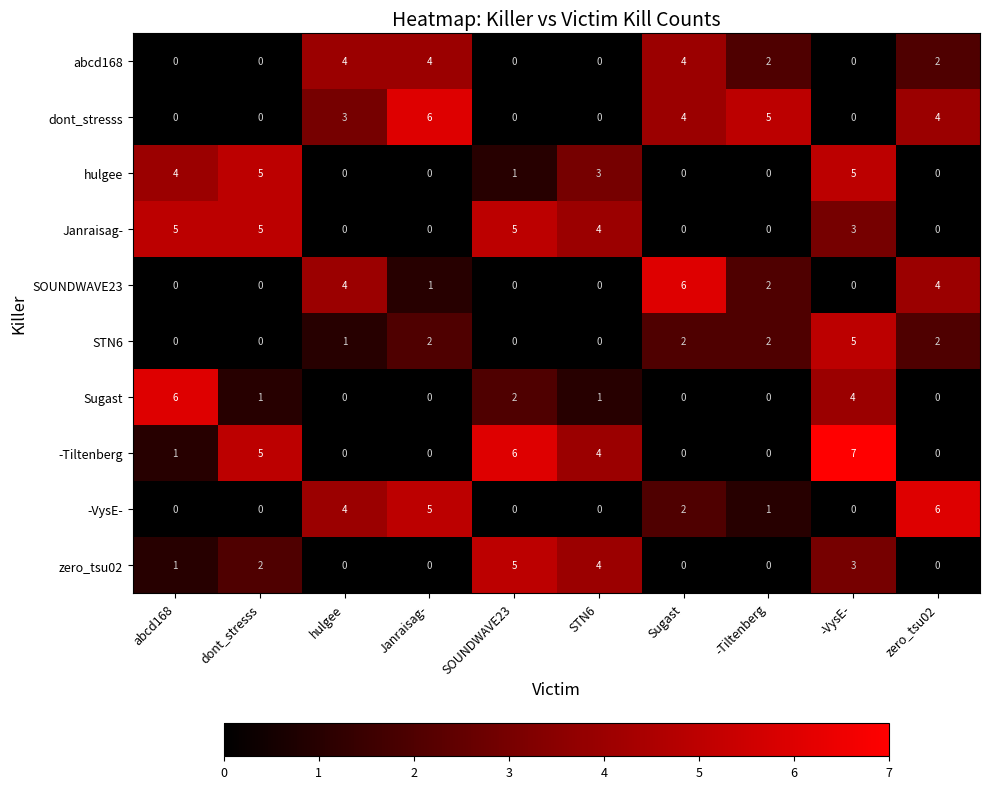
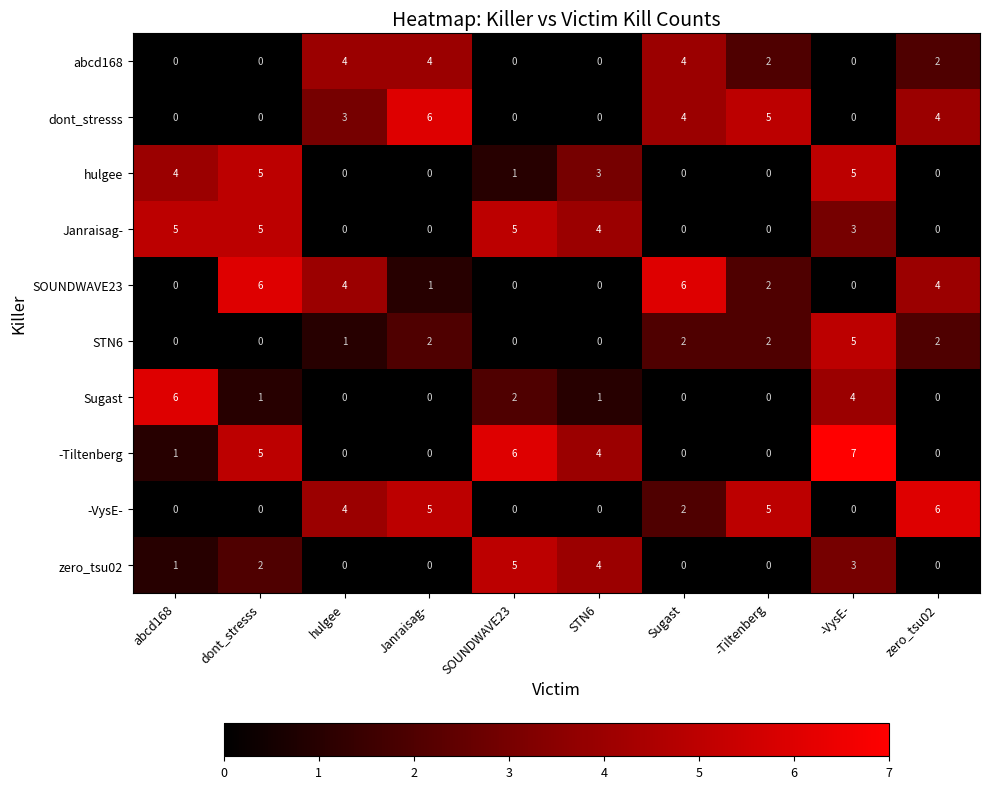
SOUNDWAVE23, dont_stresss: 0 -> 6
-VysE-, -Tiltenberg: 1 -> 5
